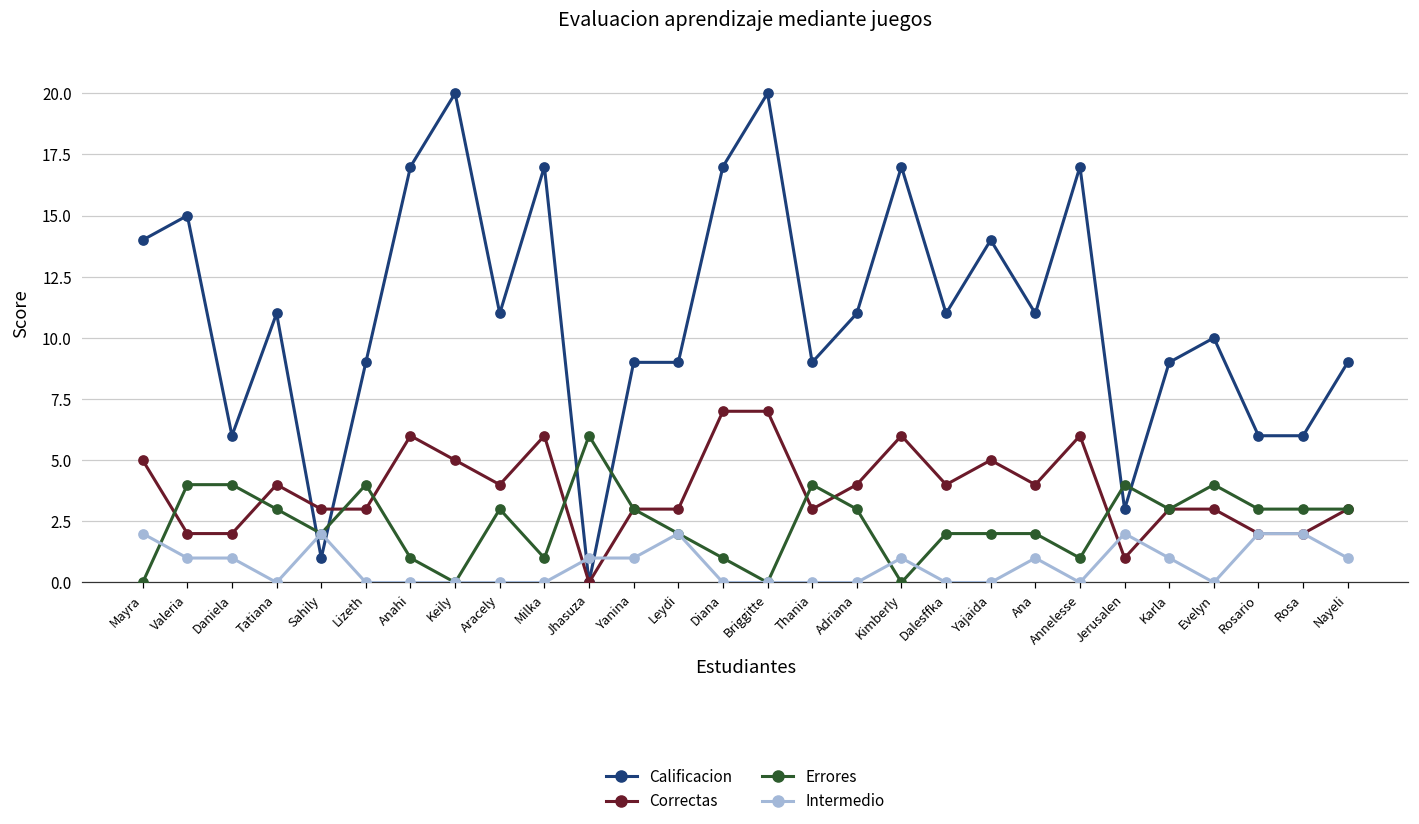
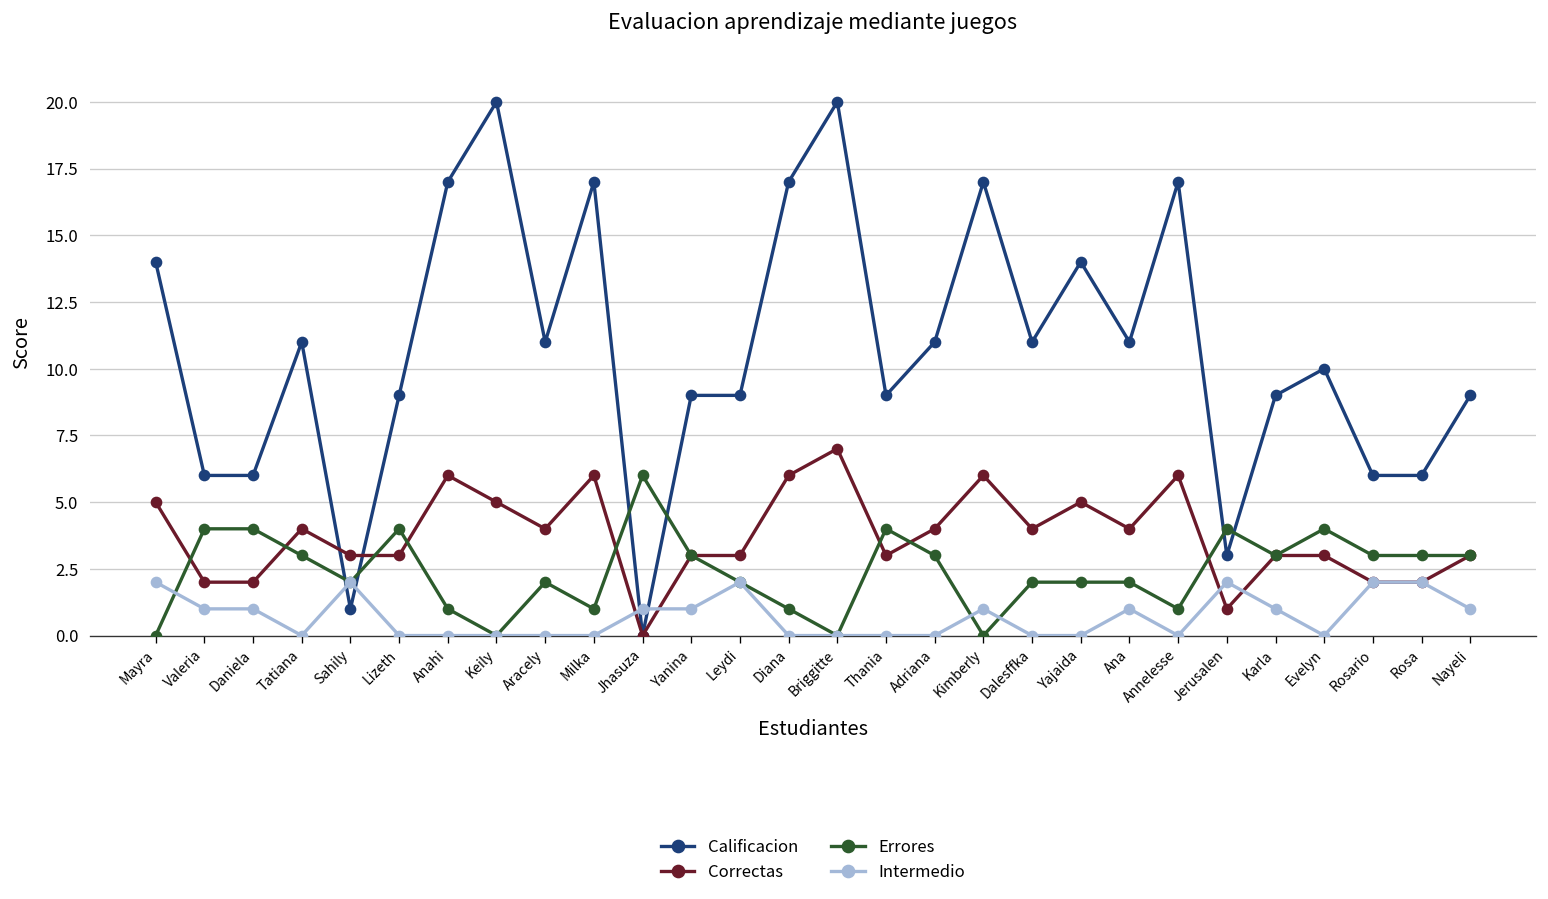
Calificacion, Valeria: 15 -> 6
Errores, Aracely: 3 -> 2
Correctas, Diana: 7 -> 6
